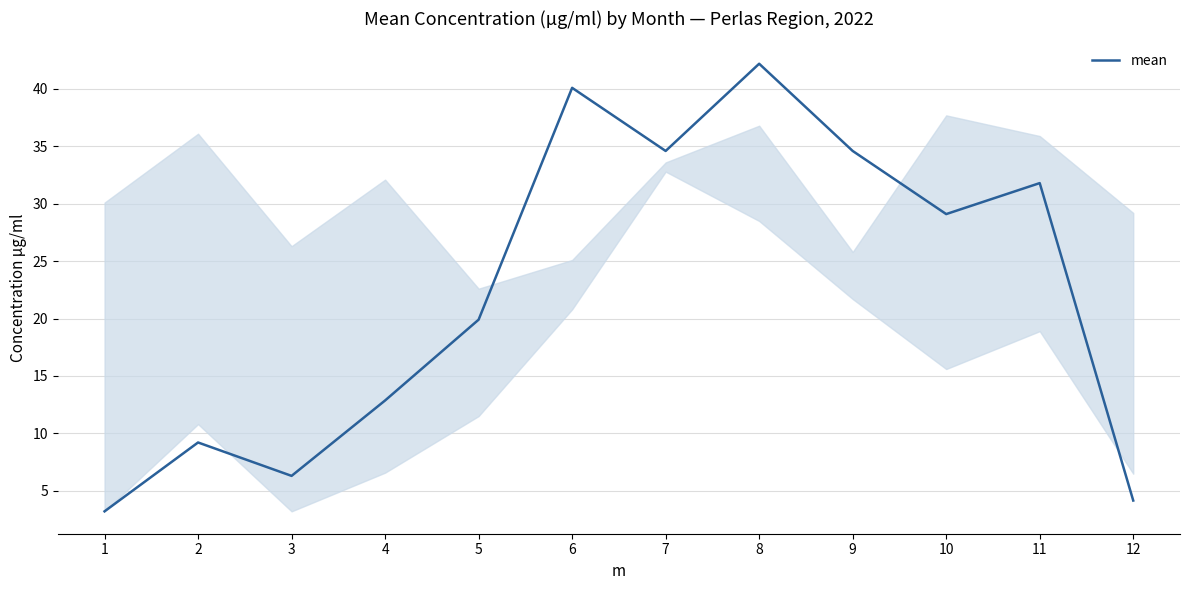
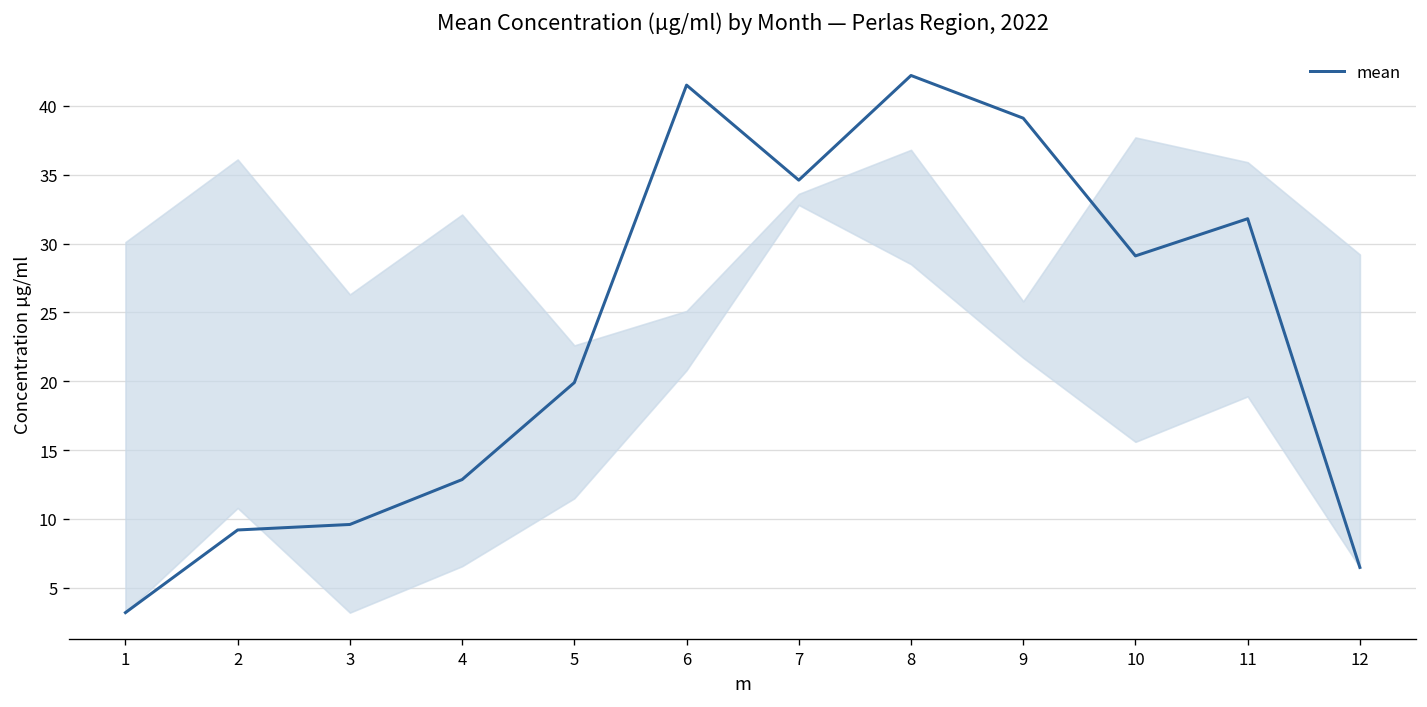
mean, 3: 6.3 -> 9.6
mean, 6: 40.1 -> 41.5
mean, 9: 34.6 -> 39.1
mean, 12: 4.1 -> 6.5
